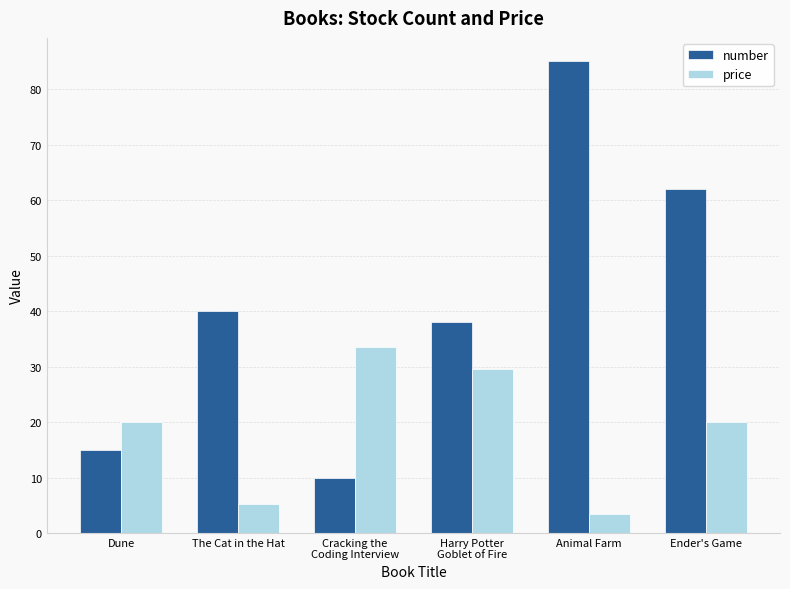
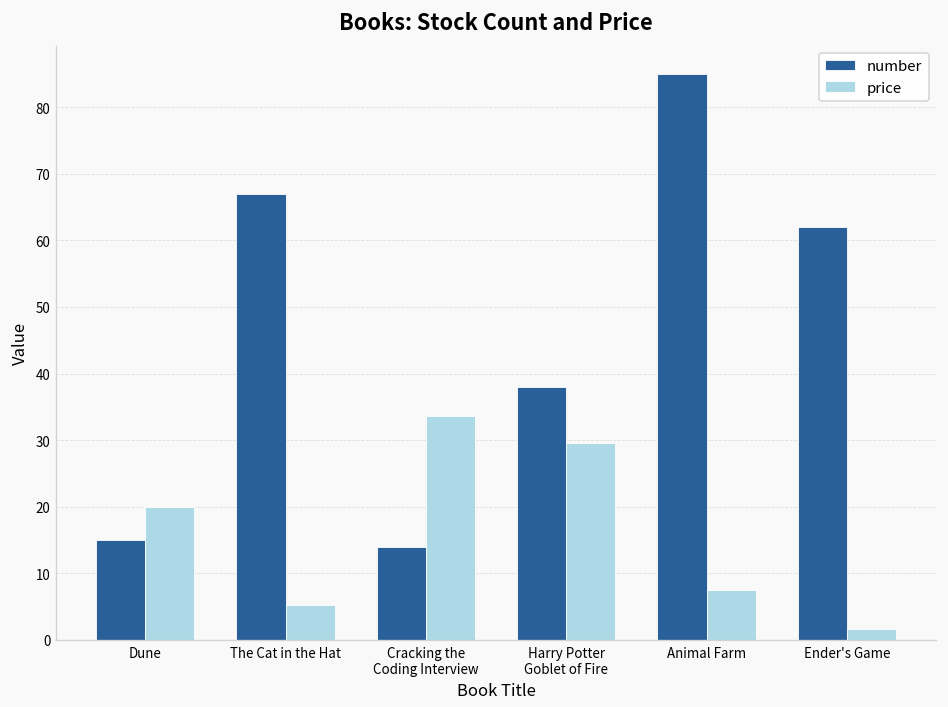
number, The Cat in the Hat: 40 -> 67
number, Cracking the Coding Interview: 10 -> 14
price, Animal Farm: 3 -> 7
price, Ender's Game: 20 -> 2
